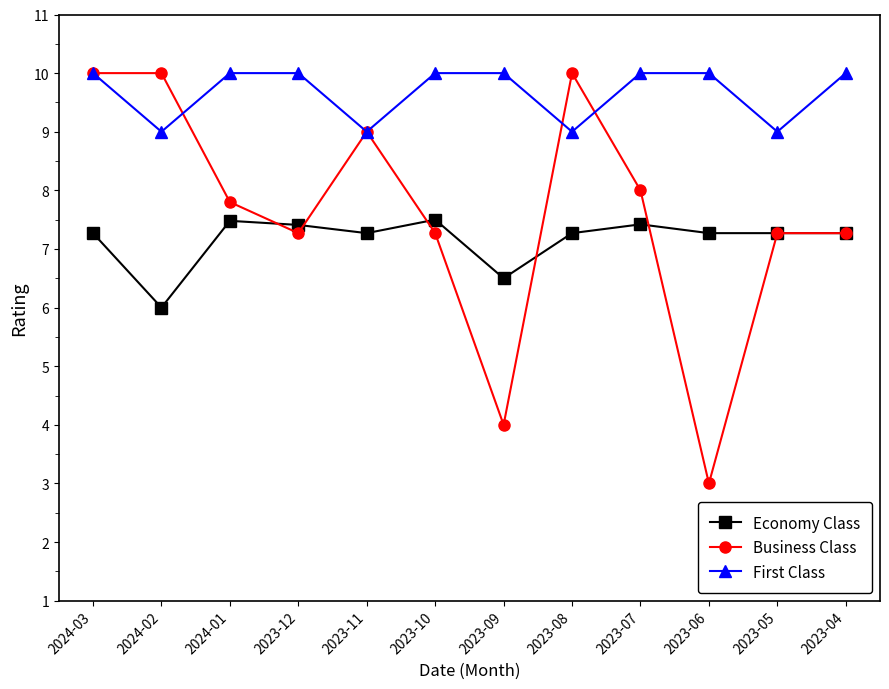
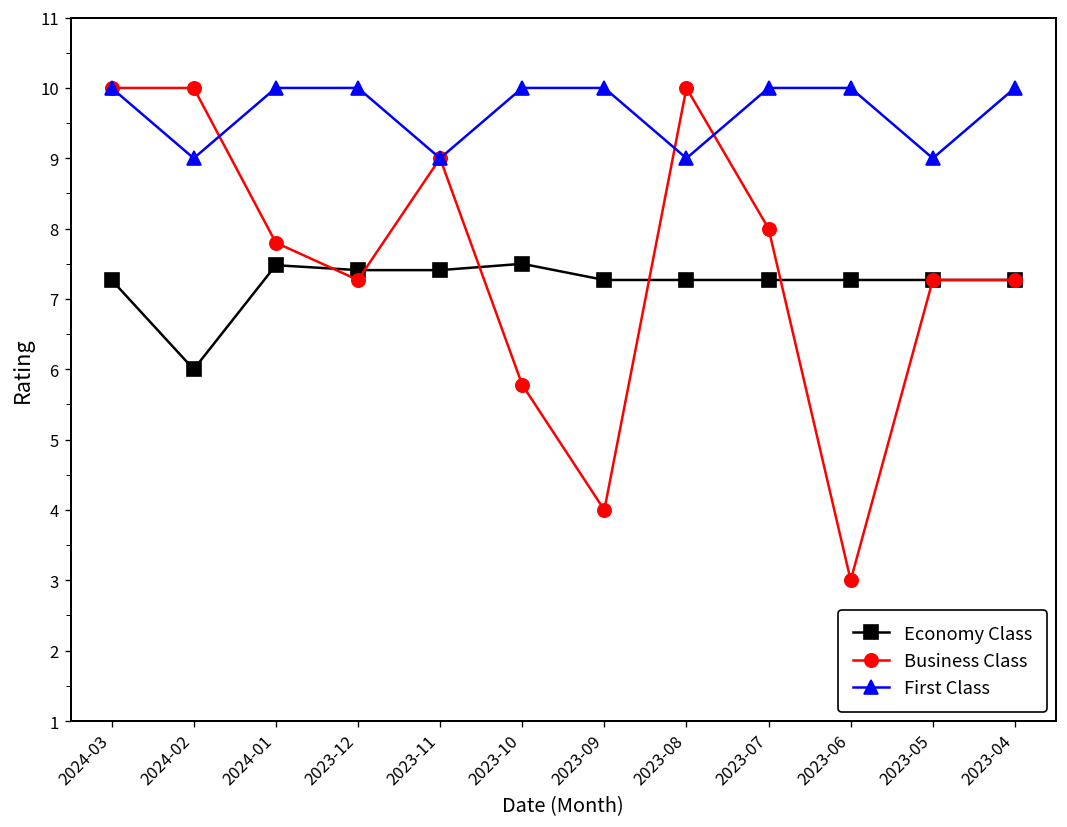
Economy Class, 2023-11: 7.3 -> 7.4
Business Class, 2023-10: 7.3 -> 5.8
Economy Class, 2023-09: 6.5 -> 7.3
Economy Class, 2023-07: 7.4 -> 7.3
